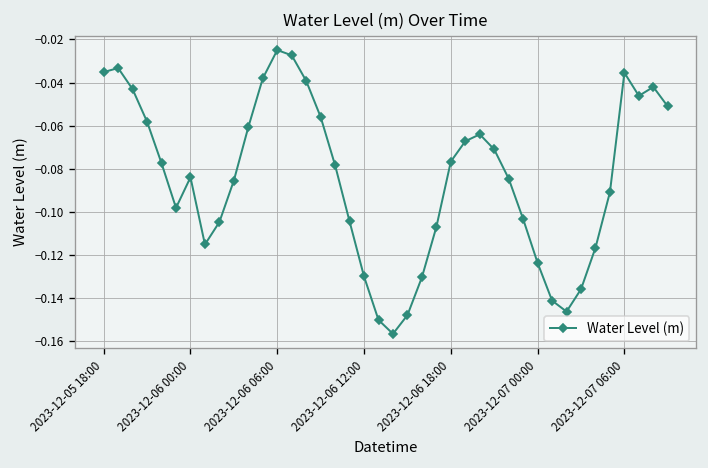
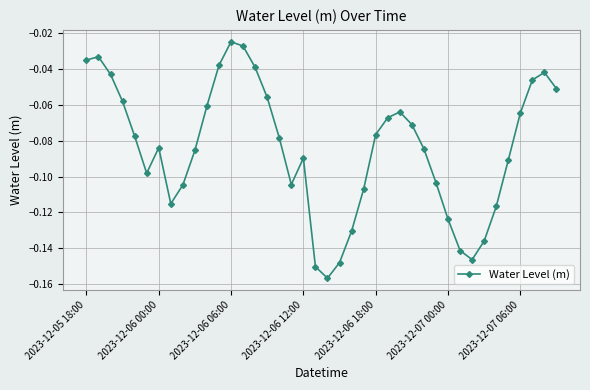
2023-12-06 12:00: -0.130 -> -0.090
2023-12-07 06:00: -0.035 -> -0.065
